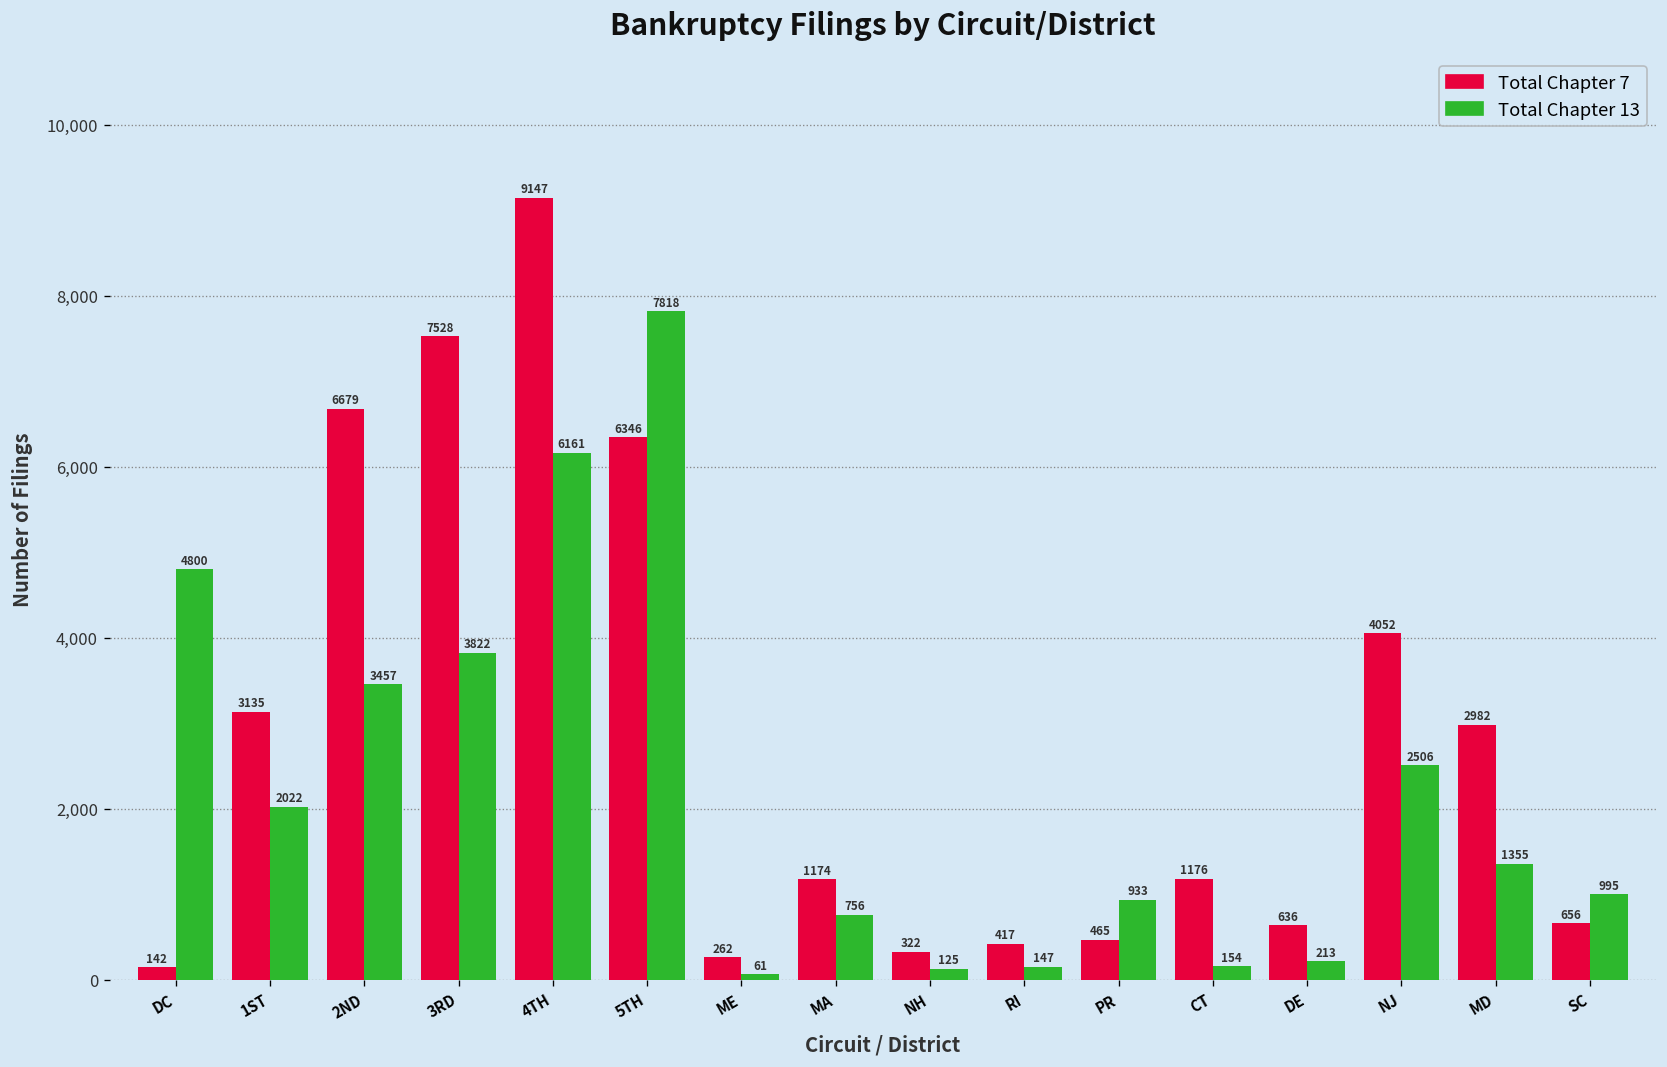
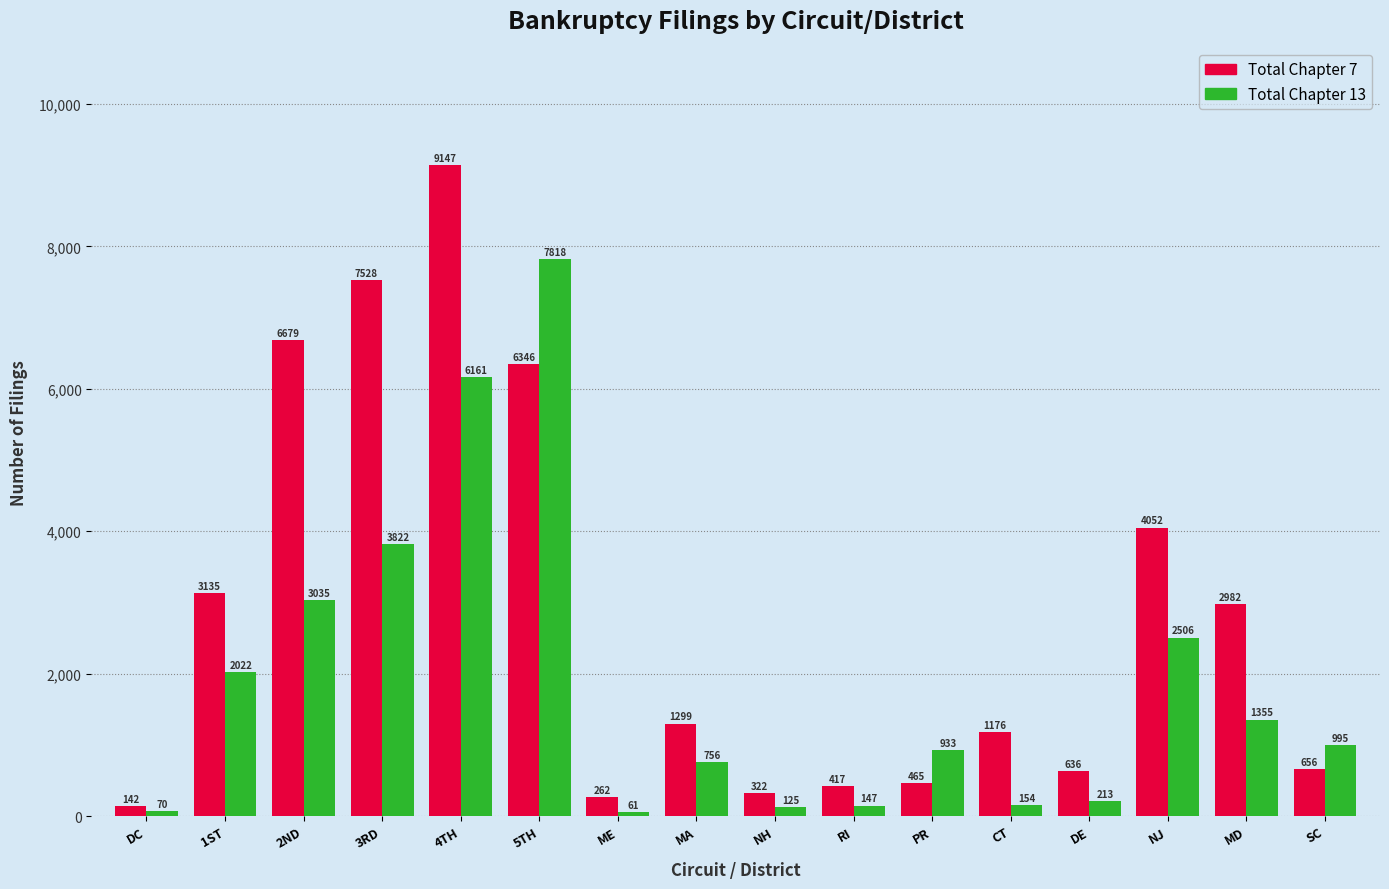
Total Chapter 13, DC: 4800 -> 70
Total Chapter 13, 2ND: 3457 -> 3035
Total Chapter 7, MA: 1174 -> 1299
